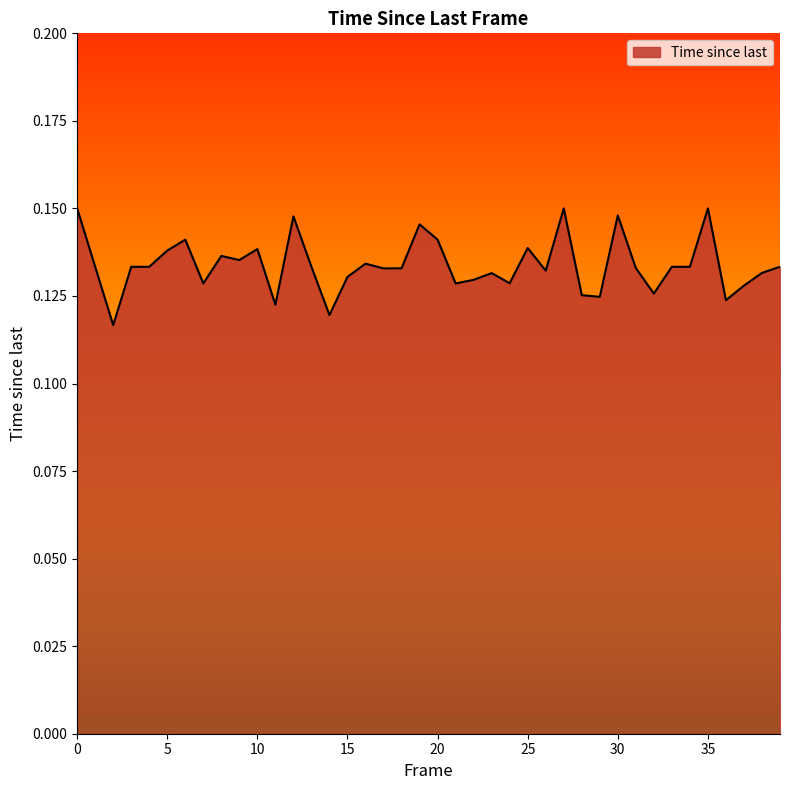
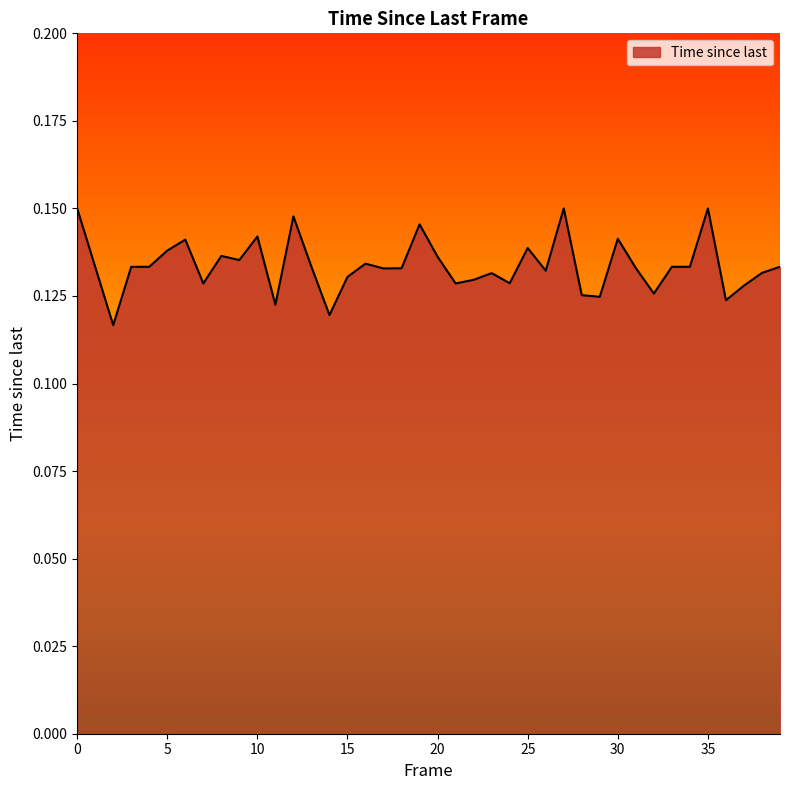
10: 0.138 -> 0.142
20: 0.141 -> 0.136
30: 0.148 -> 0.141
